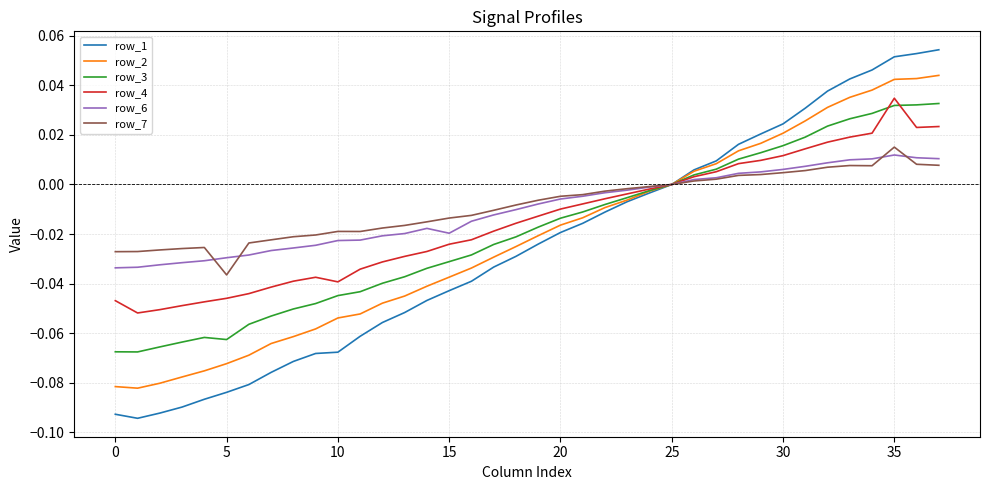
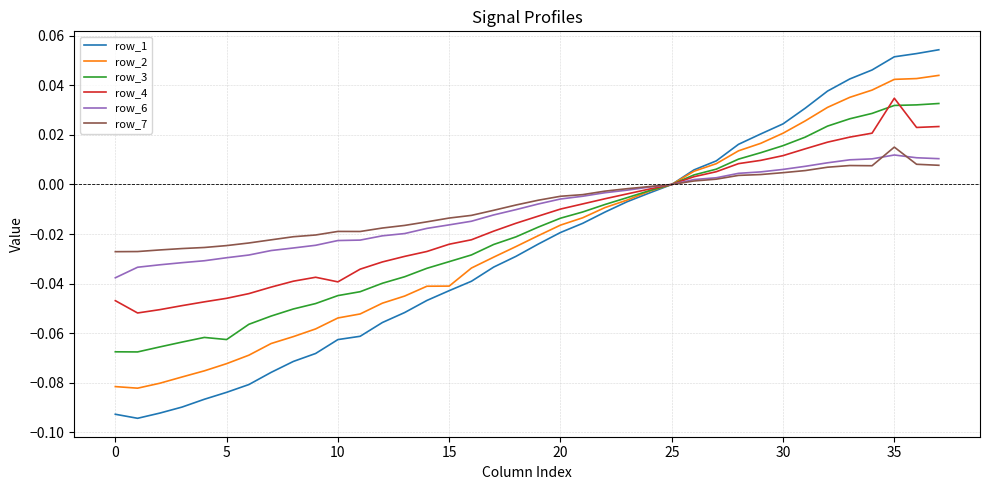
row_6, 0: -0.034 -> -0.038
row_7, 5: -0.037 -> -0.025
row_1, 10: -0.068 -> -0.063
row_2, 15: -0.037 -> -0.041
row_6, 15: -0.020 -> -0.016
